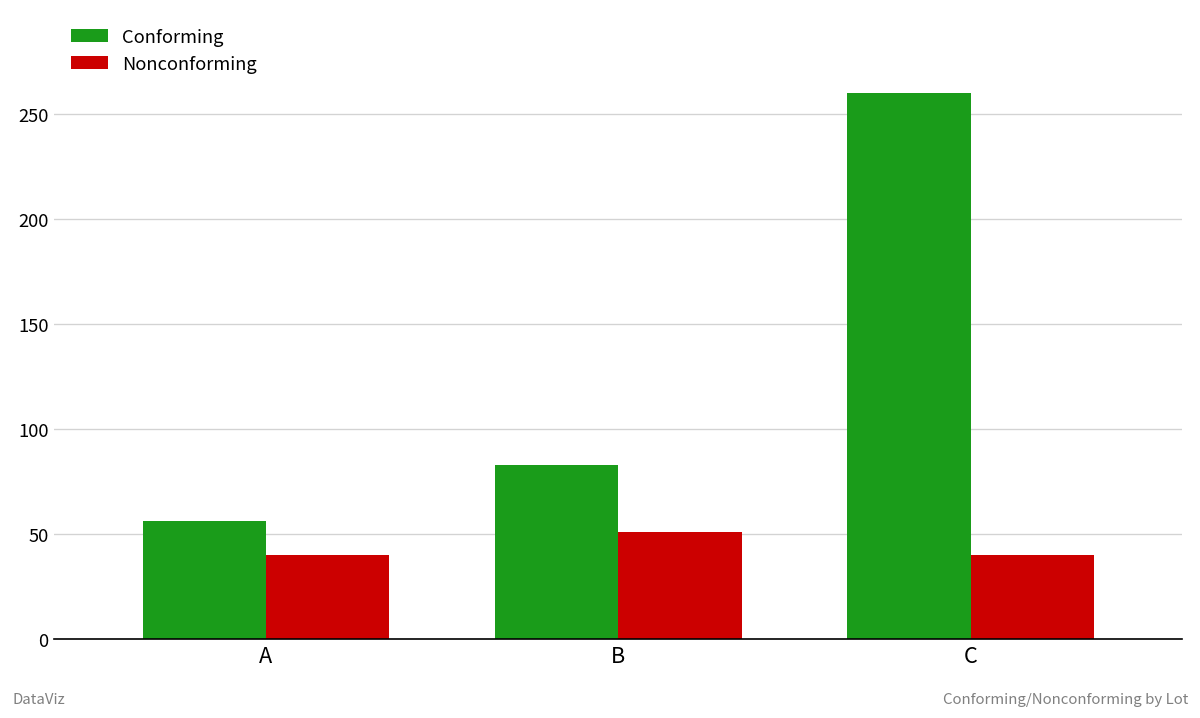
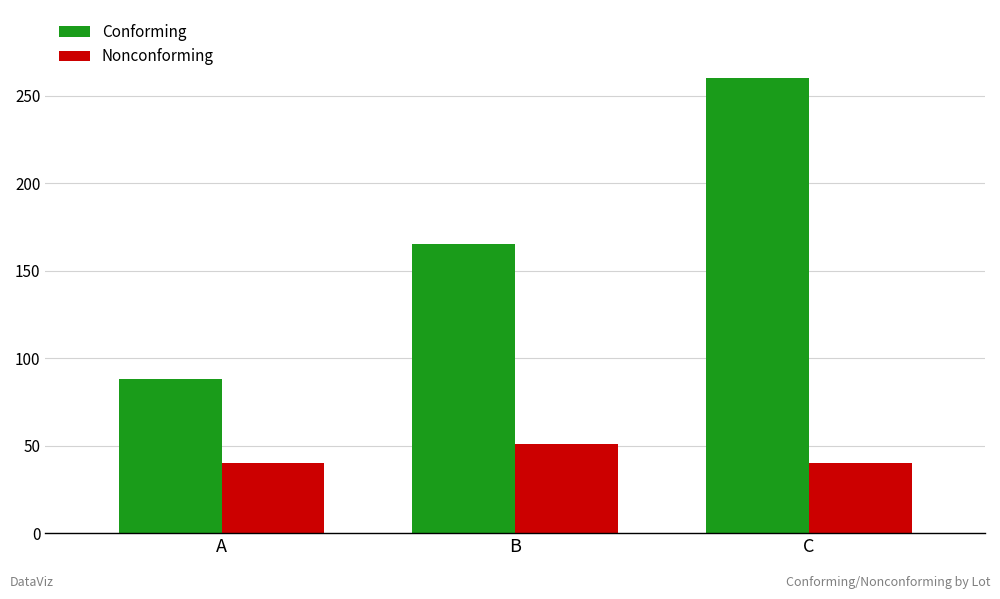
Conforming, A: 56 -> 88
Conforming, B: 83 -> 165
